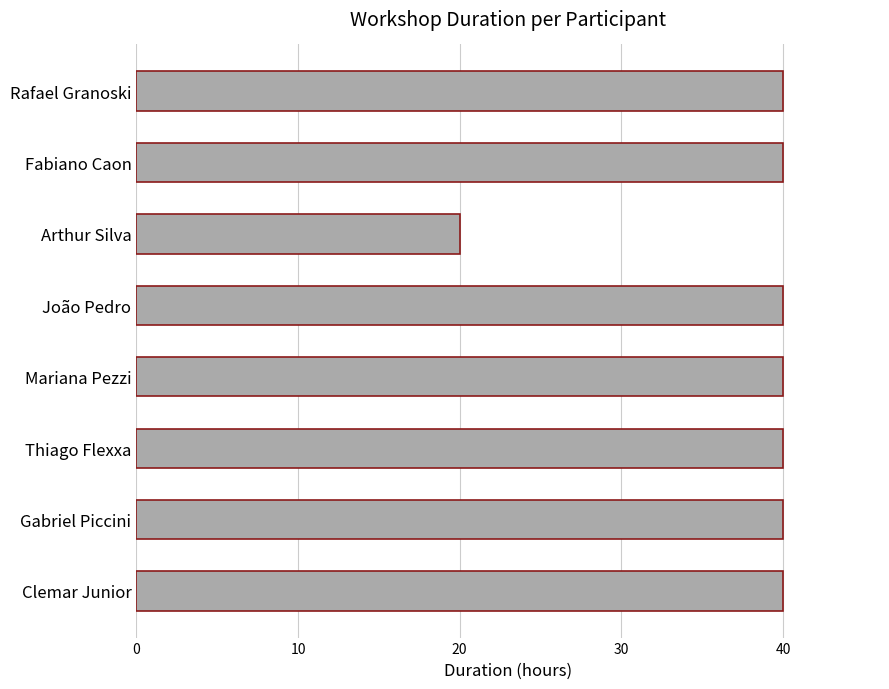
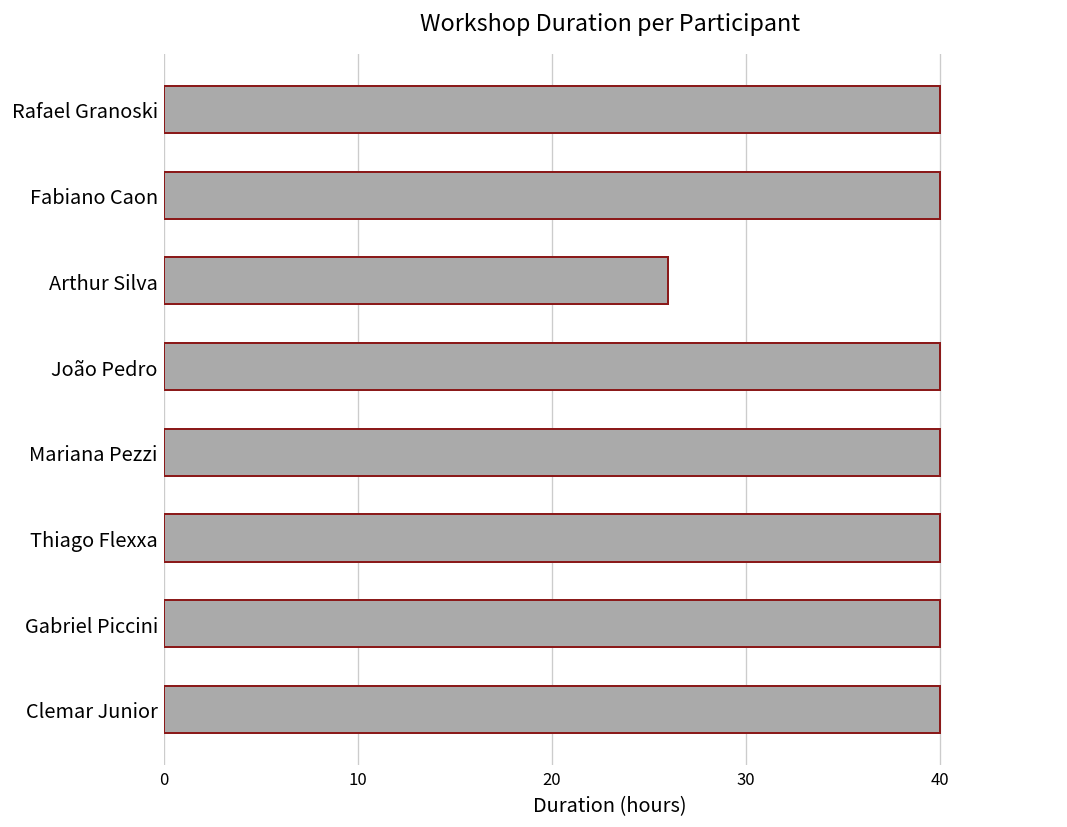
Arthur Silva: 20 -> 26
